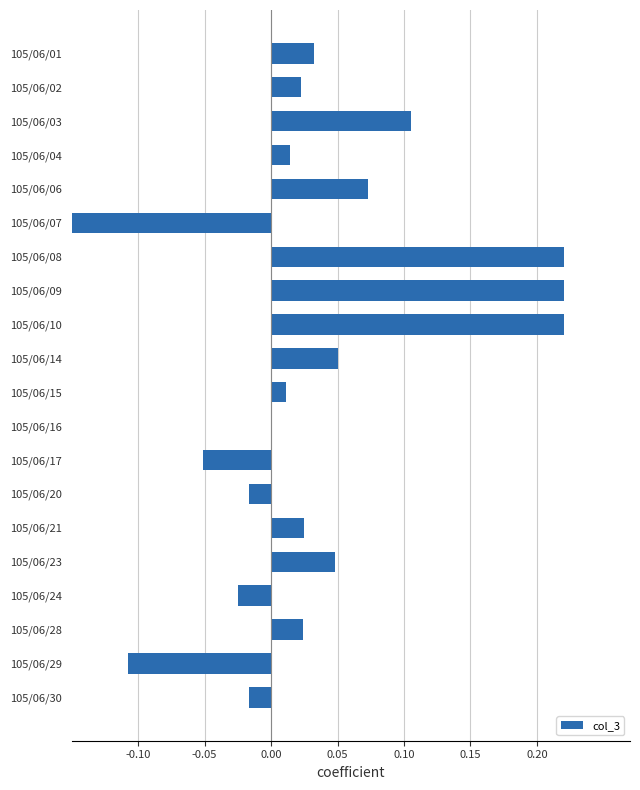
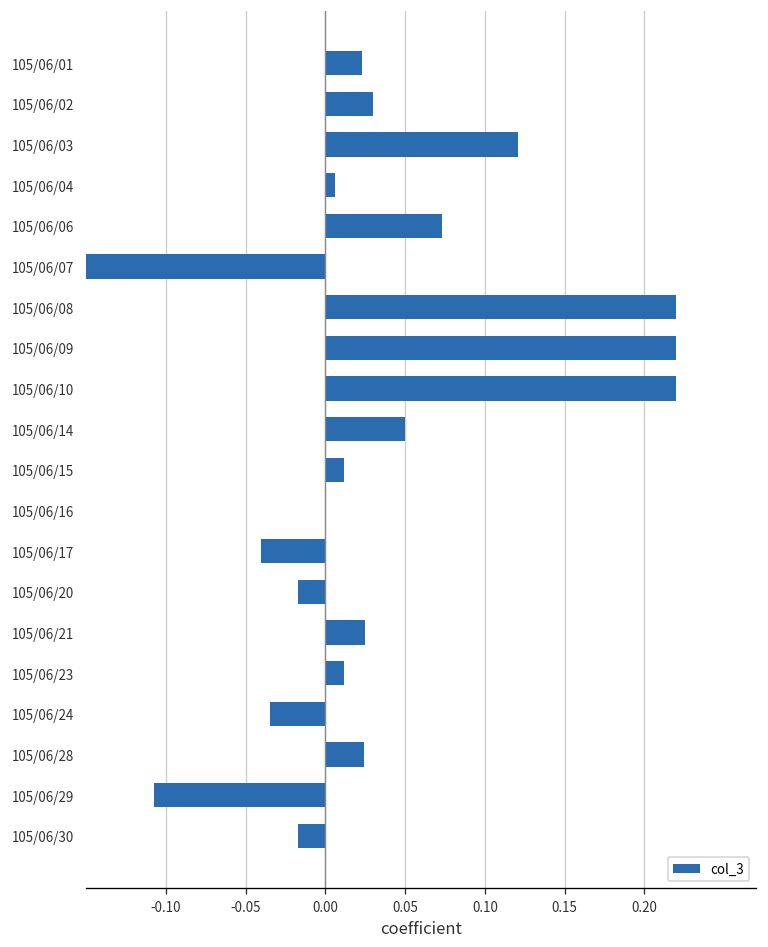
105/06/01: 0.032 -> 0.023
105/06/02: 0.022 -> 0.030
105/06/03: 0.105 -> 0.121
105/06/04: 0.014 -> 0.006
105/06/17: -0.051 -> -0.041
105/06/23: 0.048 -> 0.012
105/06/24: -0.025 -> -0.035
